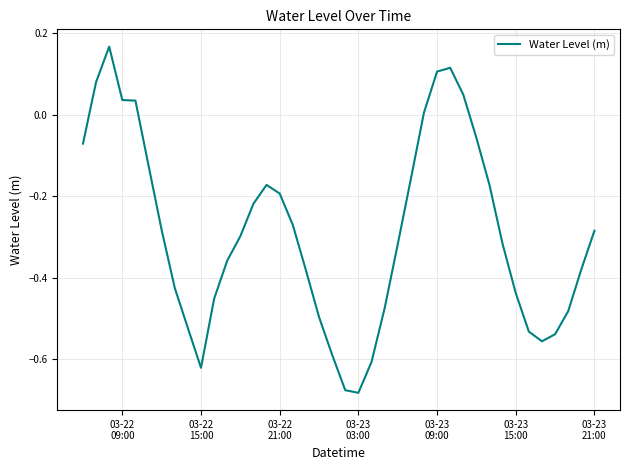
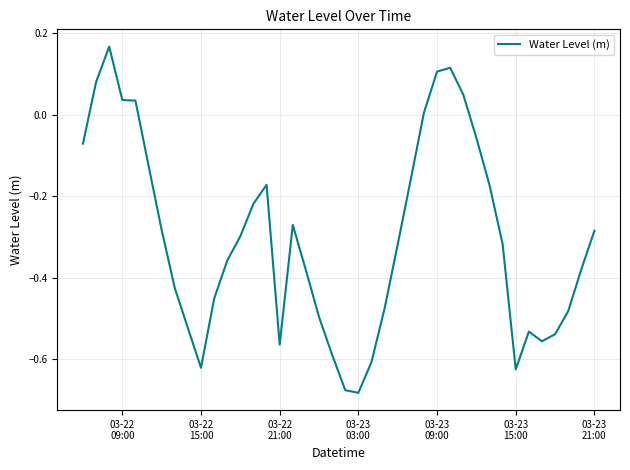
03-22 21:00: -0.19 -> -0.56
03-23 15:00: -0.44 -> -0.62
